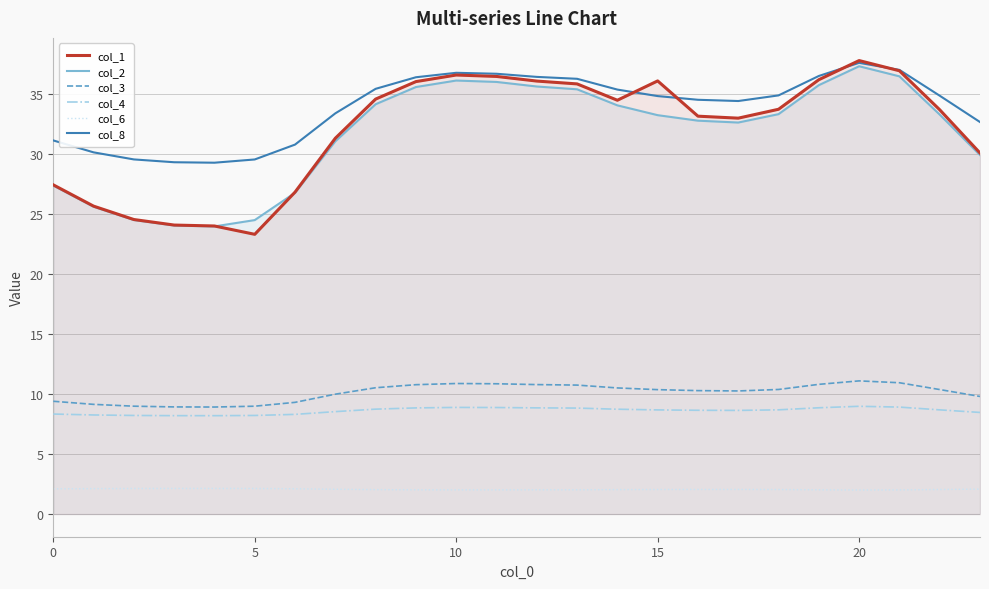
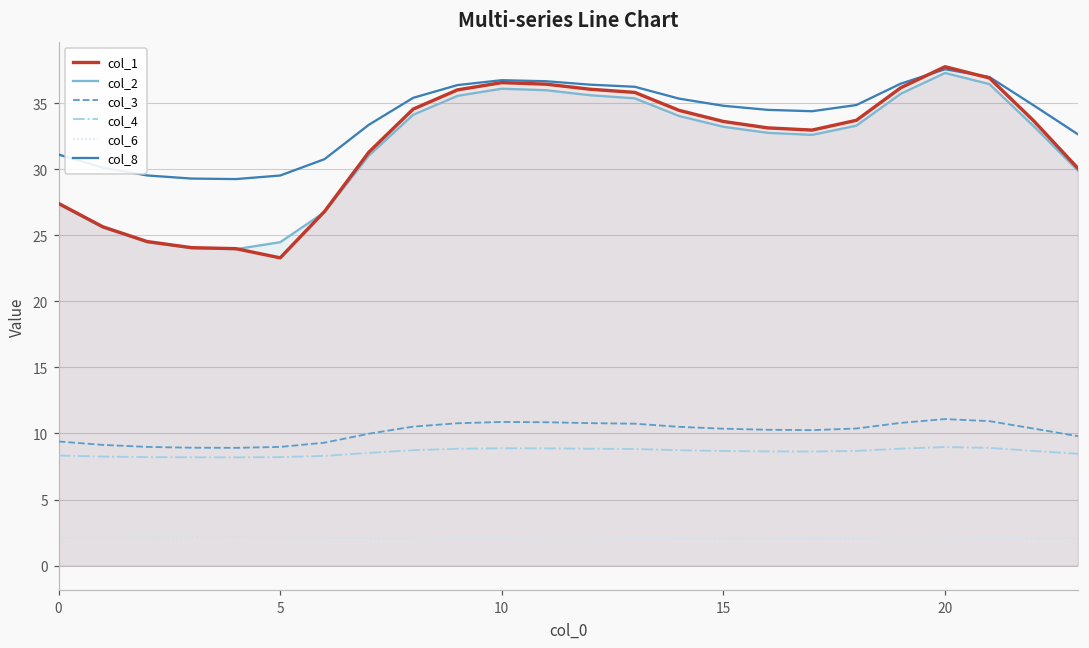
col_1, 15: 36.1 -> 33.6
